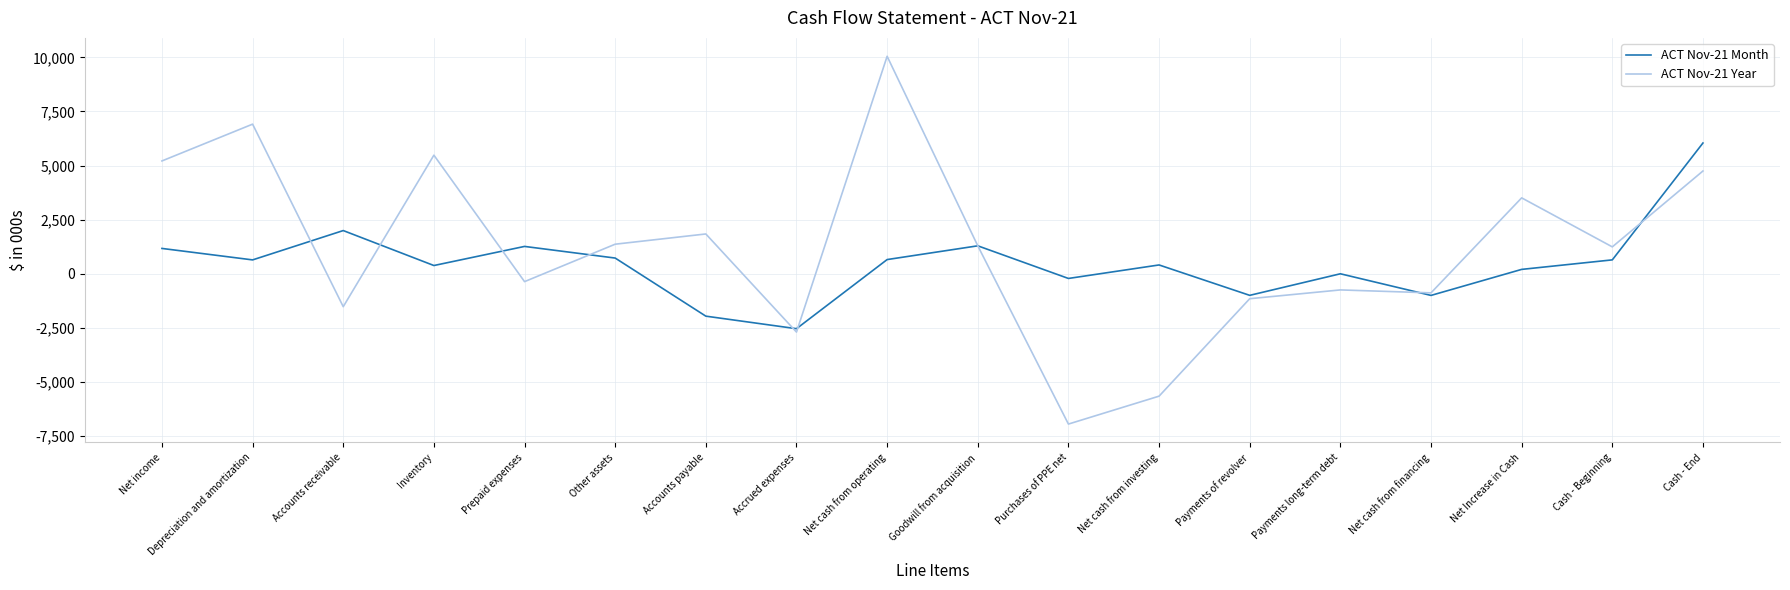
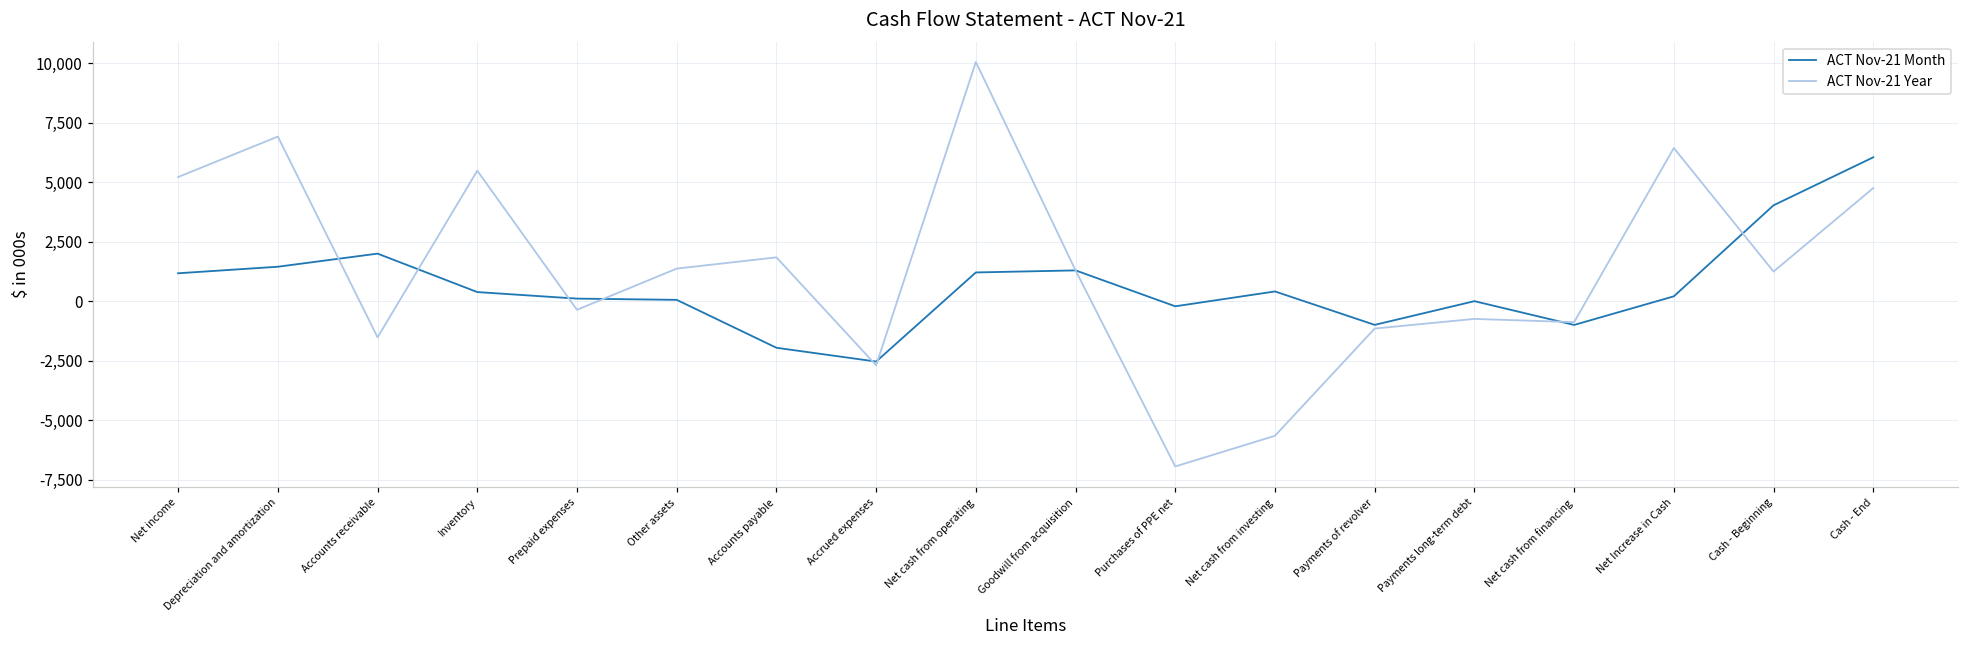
ACT Nov-21 Month, Depreciation and amortization: 600 -> 1,400
ACT Nov-21 Month, Prepaid expenses: 1,300 -> 100
ACT Nov-21 Month, Other assets: 700 -> 100
ACT Nov-21 Month, Net cash from operating: 700 -> 1,200
ACT Nov-21 Year, Net Increase in Cash: 3,500 -> 6,400
ACT Nov-21 Month, Cash - Beginning: 600 -> 4,000
